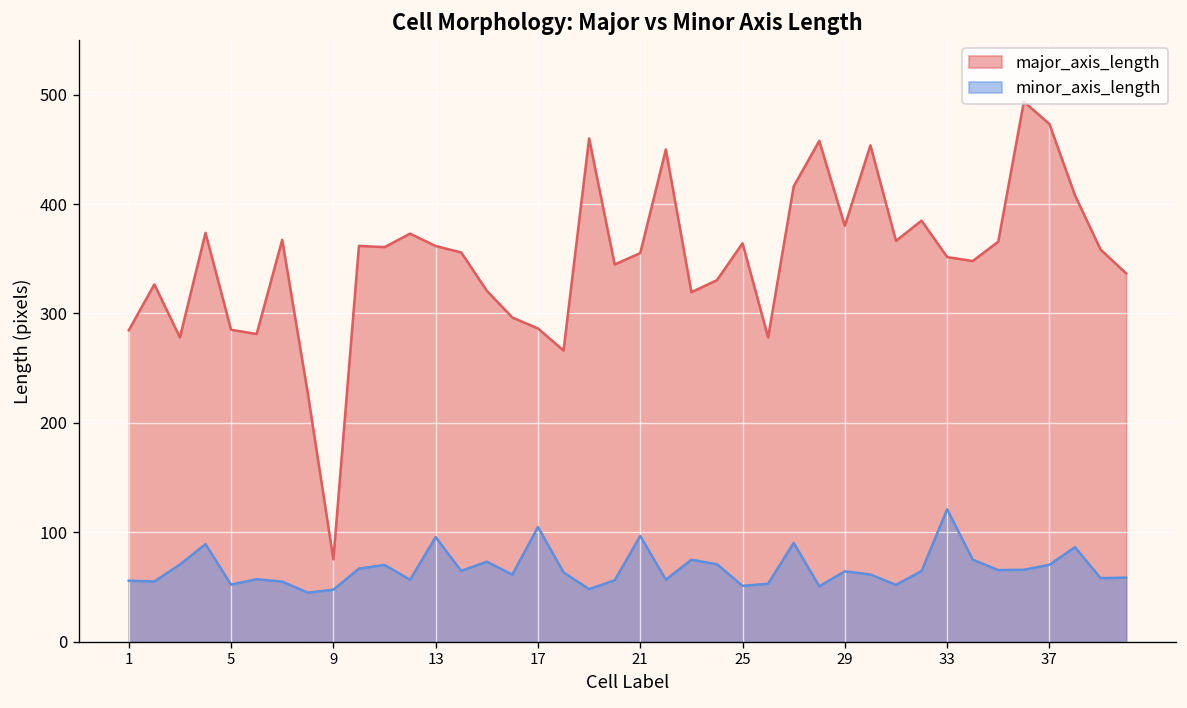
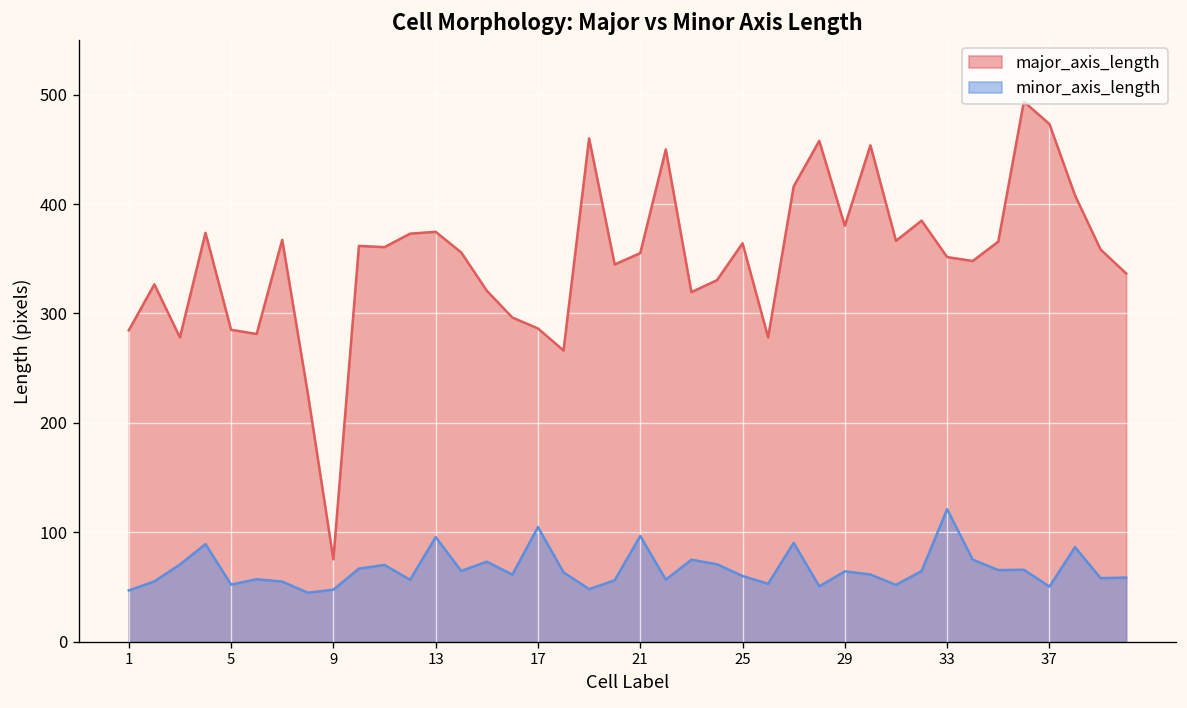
minor_axis_length, 1: 60 -> 50
major_axis_length, 13: 360 -> 370
minor_axis_length, 25: 50 -> 60
minor_axis_length, 37: 70 -> 50
